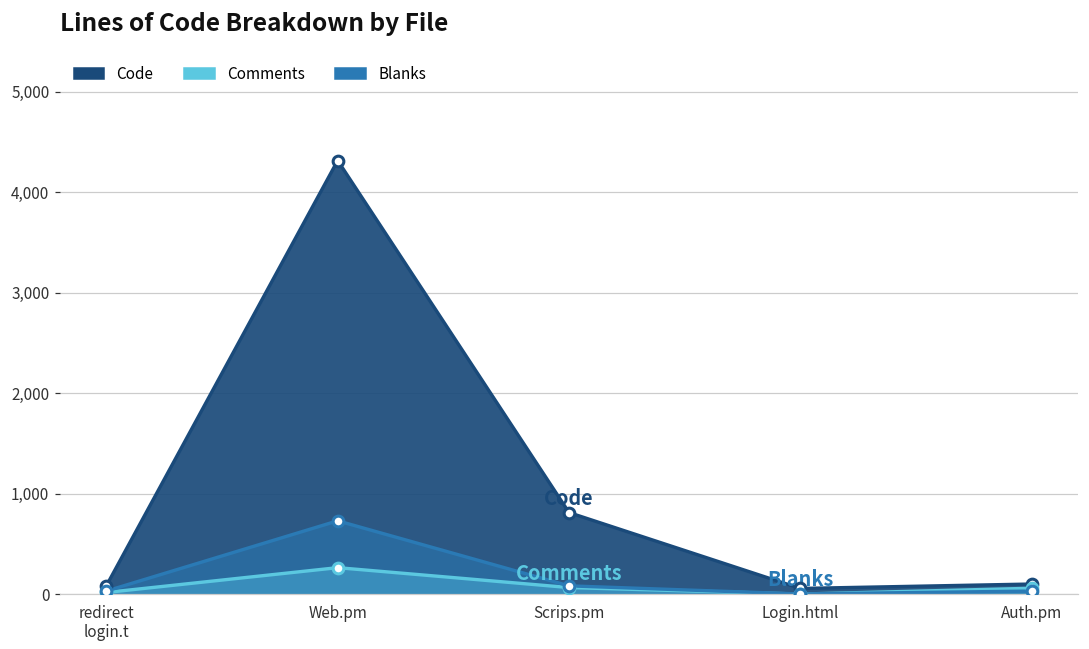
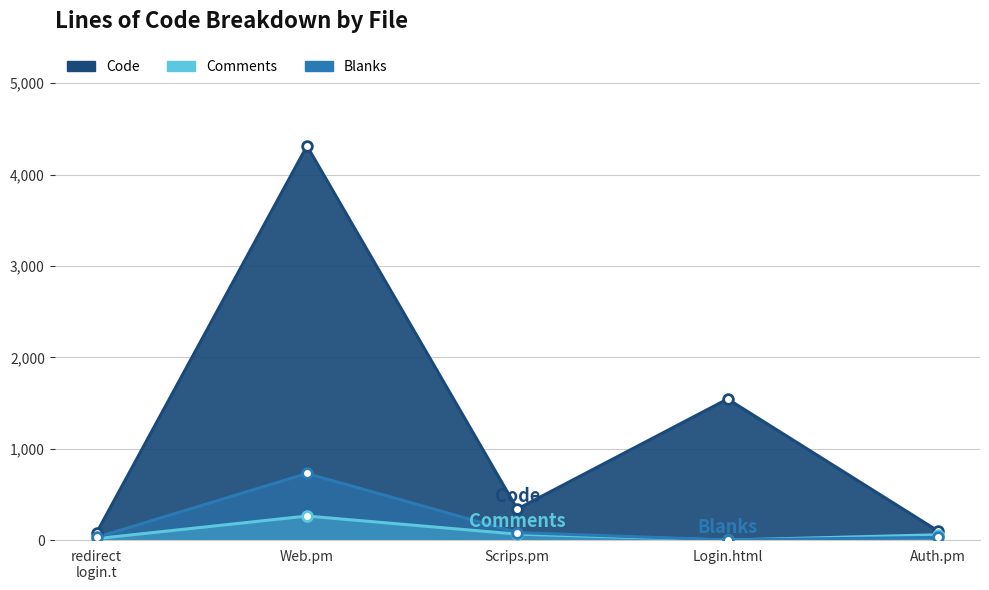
Code, Scrips.pm: 800 -> 300
Code, Login.html: 100 -> 1,500
